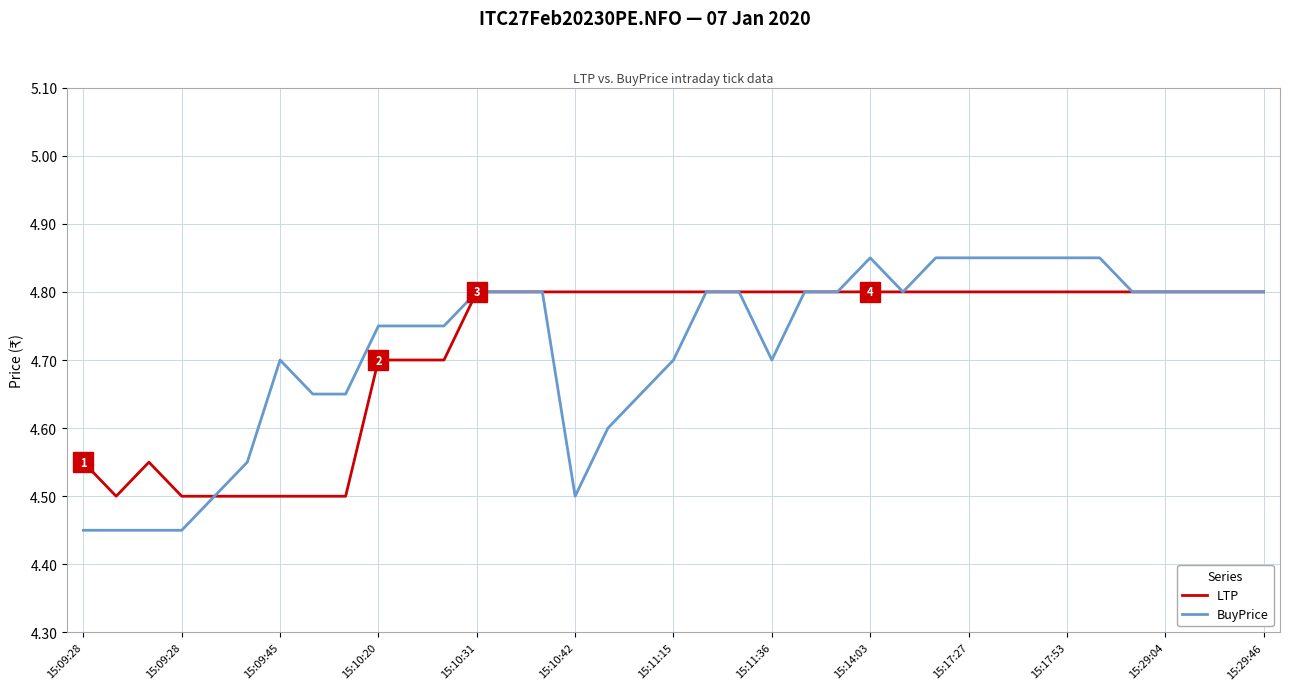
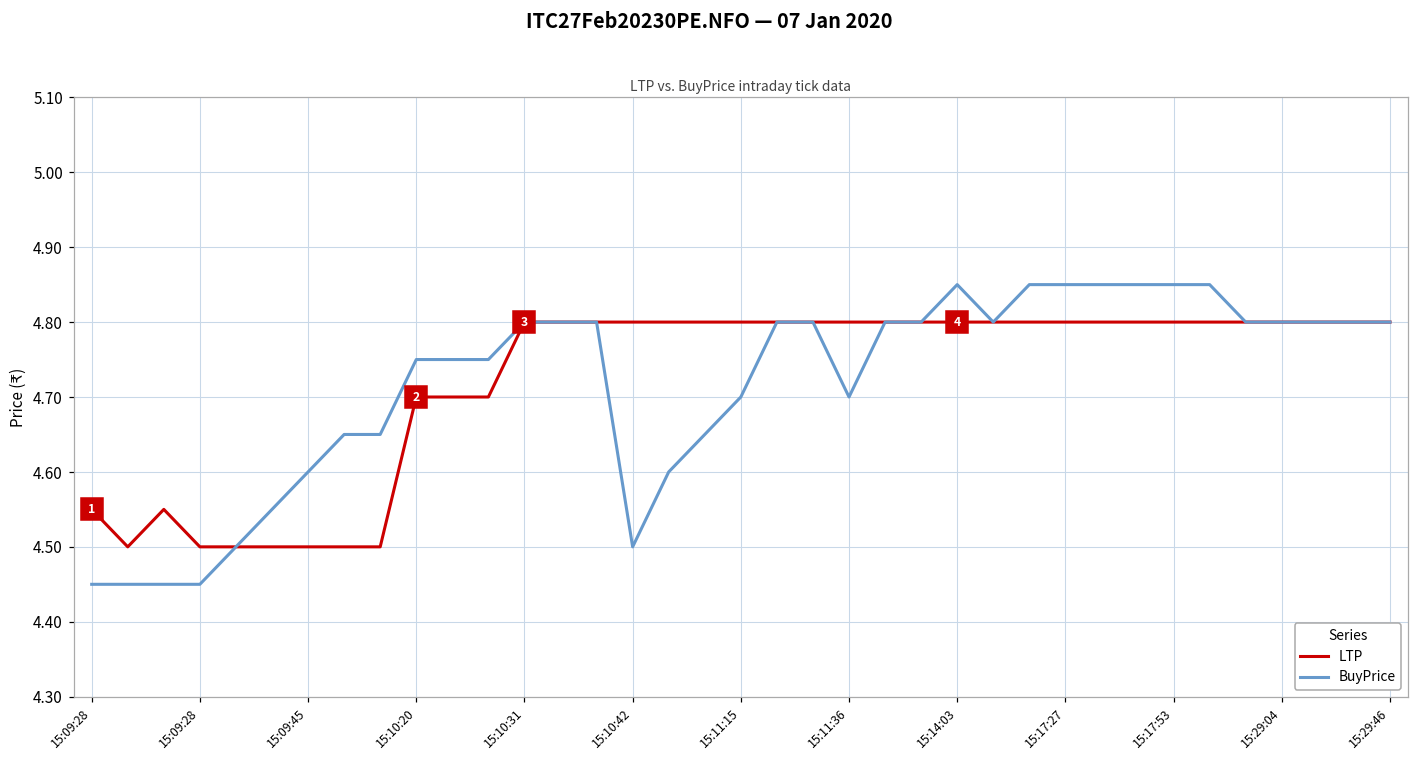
BuyPrice, 15:09:45: 4.7 -> 4.6
